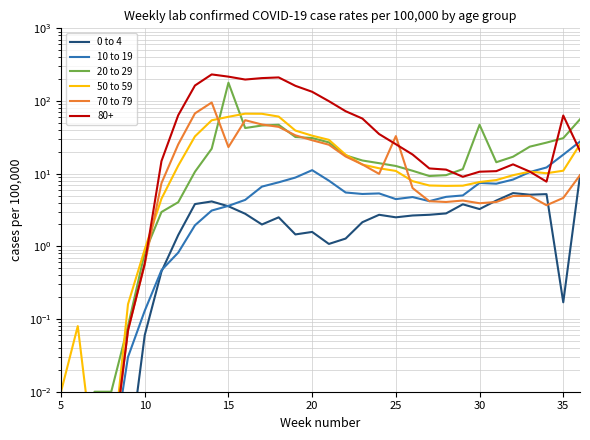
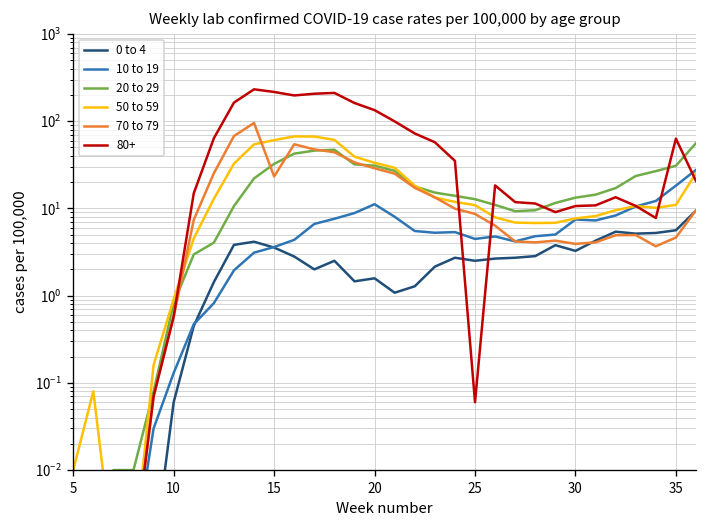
20 to 29, 15: 180 -> 30
70 to 79, 25: 30 -> 9
80+, 25: 25 -> 0.06
20 to 29, 30: 50 -> 13
0 to 4, 35: 0.17 -> 6
